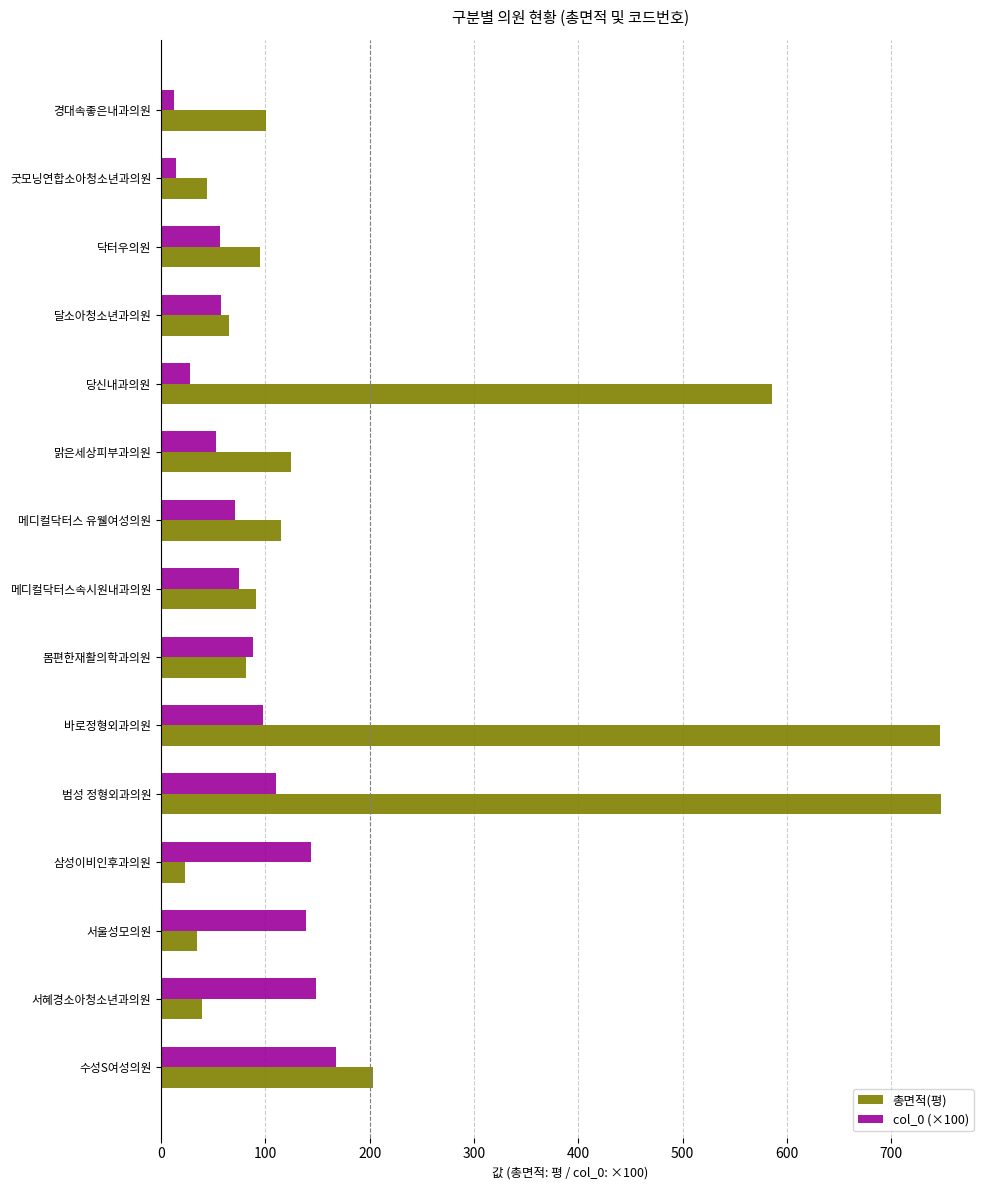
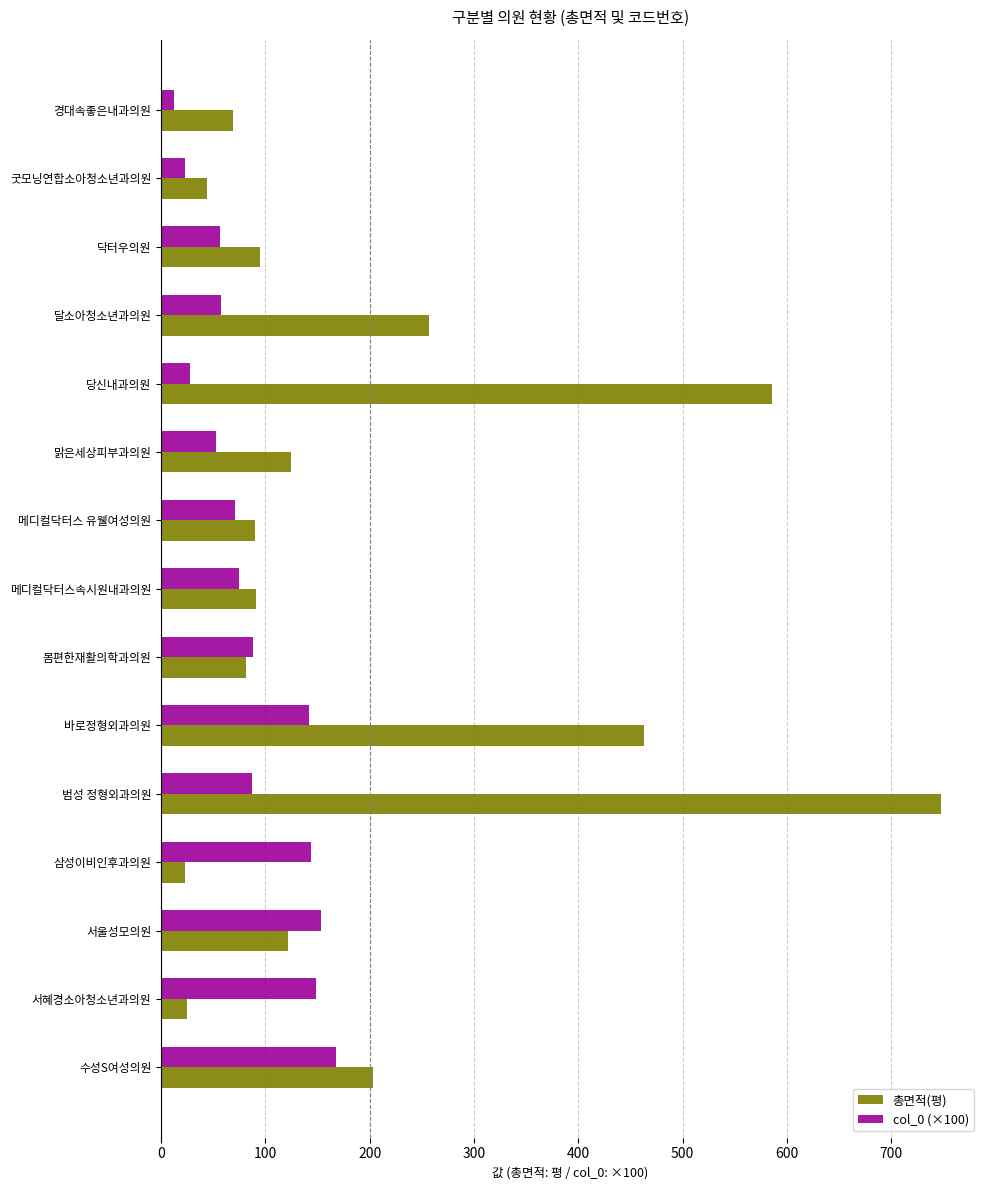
총면적(평), 경대속좋은내과의원: 101 -> 69
col_0 (×100), 굿모닝연합소아청소년과의원: 14 -> 23
총면적(평), 달소아청소년과의원: 65 -> 257
총면적(평), 메디컬닥터스 유웰여성의원: 115 -> 90
col_0 (×100), 바로정형외과의원: 98 -> 142
총면적(평), 바로정형외과의원: 746 -> 462
col_0 (×100), 범성 정형외과의원: 110 -> 87
col_0 (×100), 서울성모의원: 139 -> 153
총면적(평), 서울성모의원: 35 -> 122
총면적(평), 서혜경소아청소년과의원: 39 -> 25
